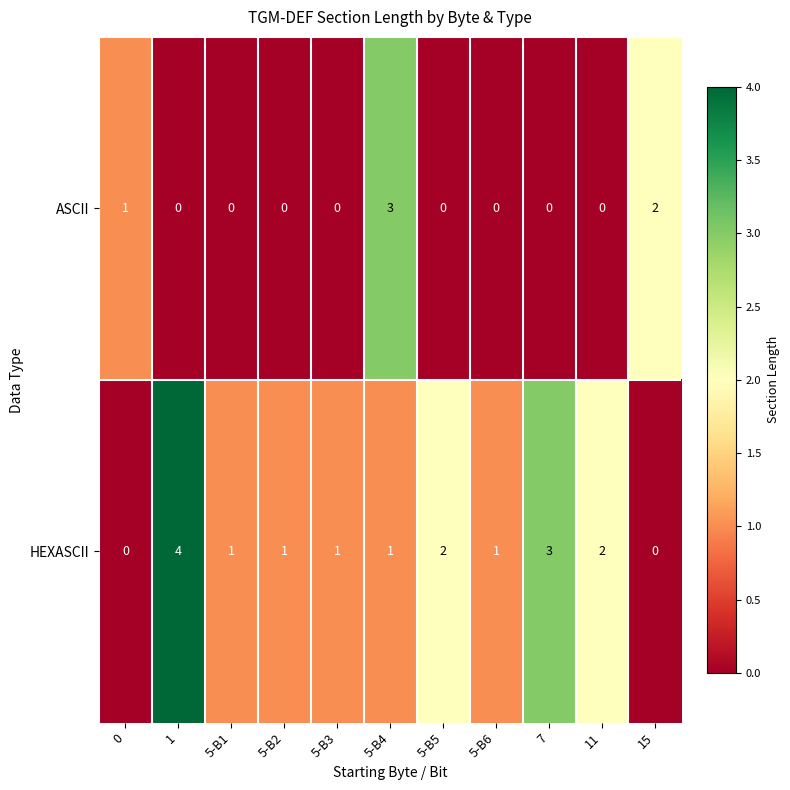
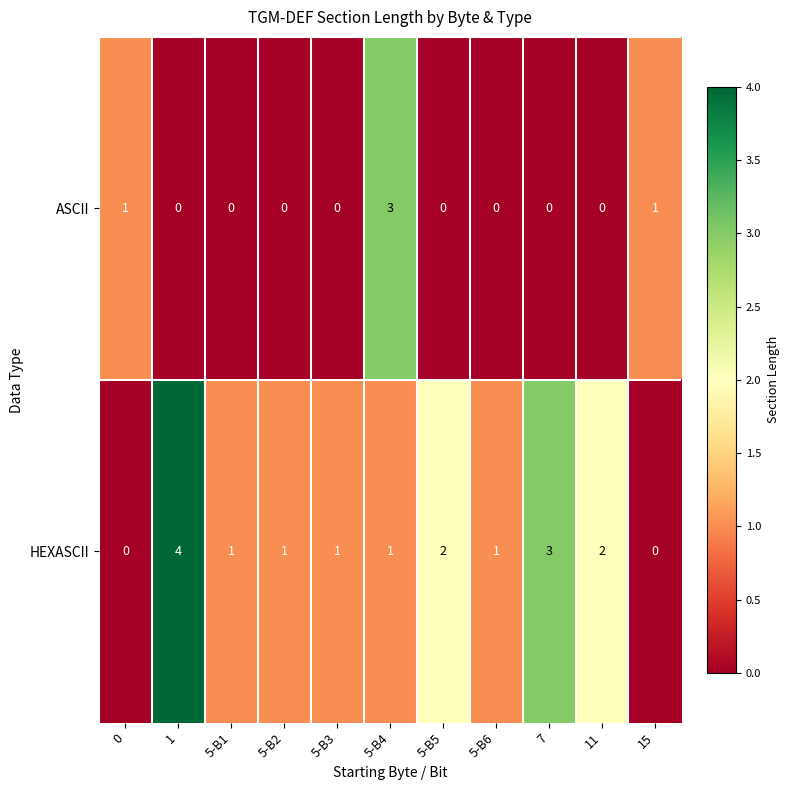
ASCII, 15: 2 -> 1
